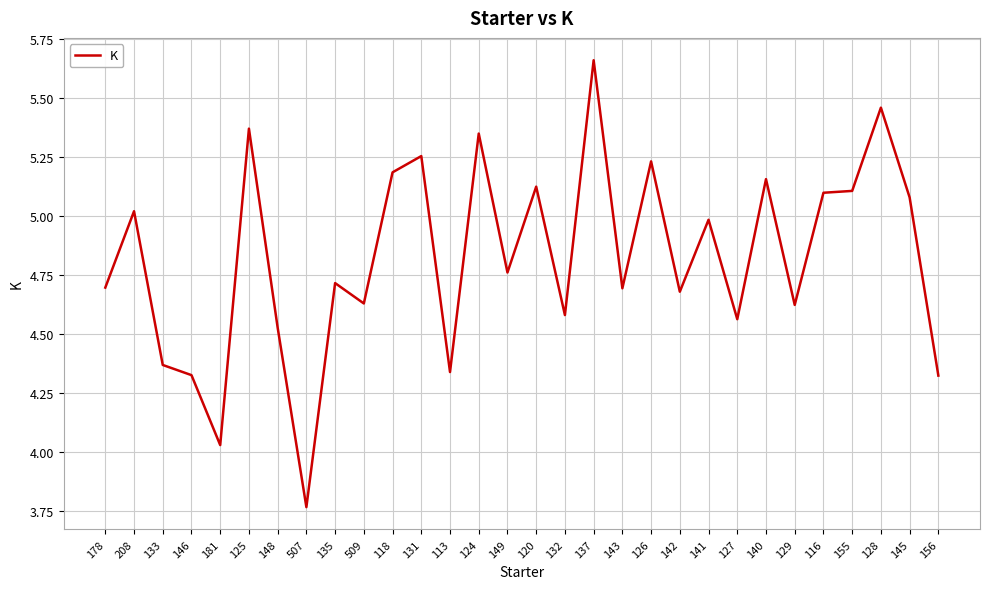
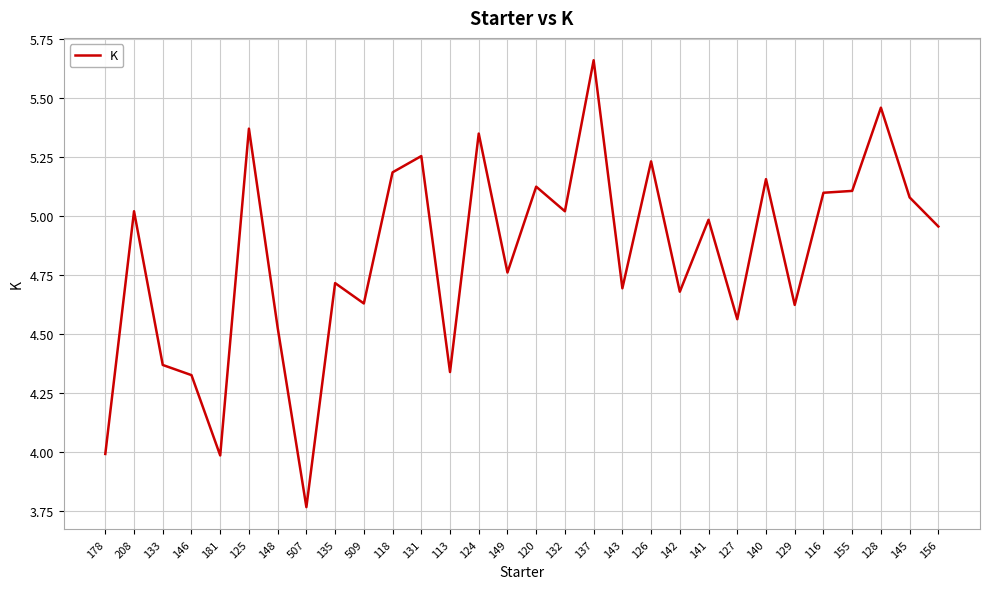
178: 4.70 -> 3.99
181: 4.03 -> 3.99
132: 4.58 -> 5.02
156: 4.32 -> 4.96
